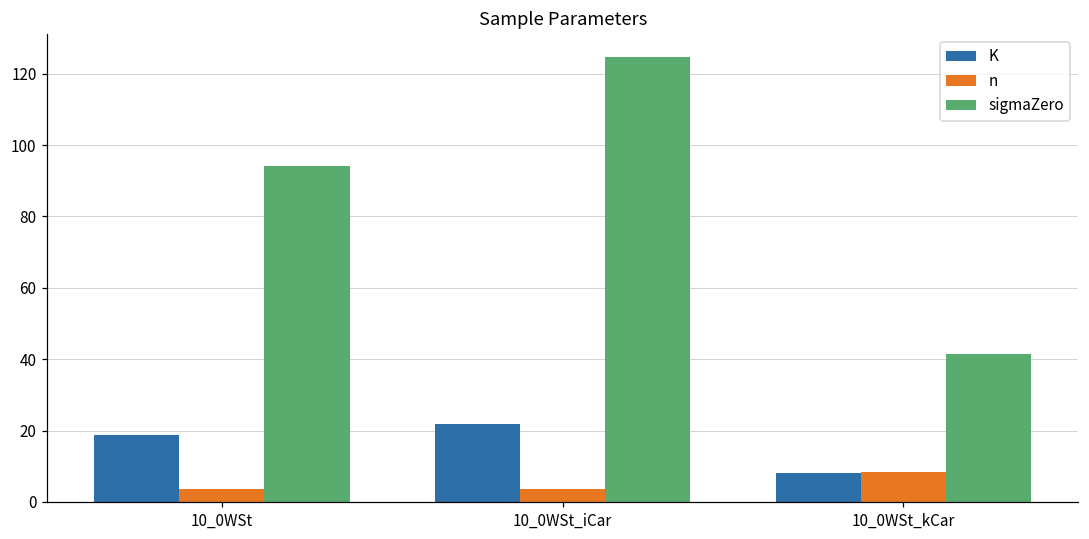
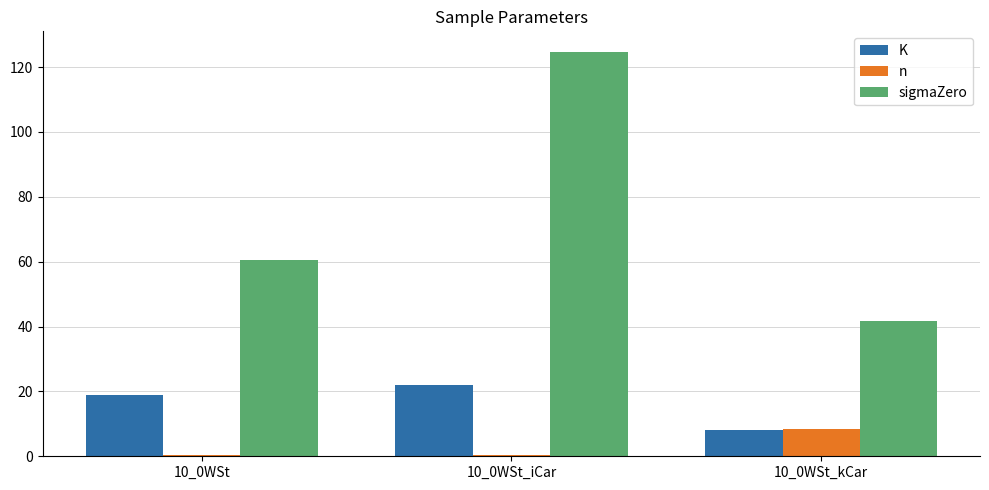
n, 10_0WSt: 4 -> 1
sigmaZero, 10_0WSt: 94 -> 60
n, 10_0WSt_iCar: 4 -> 0
